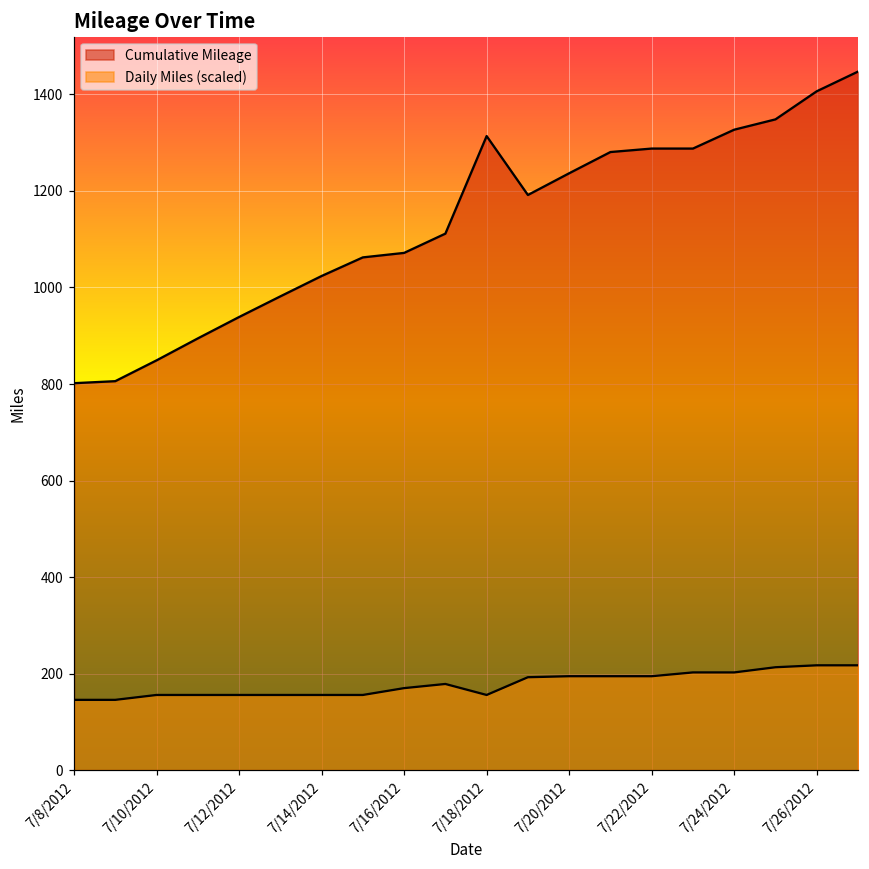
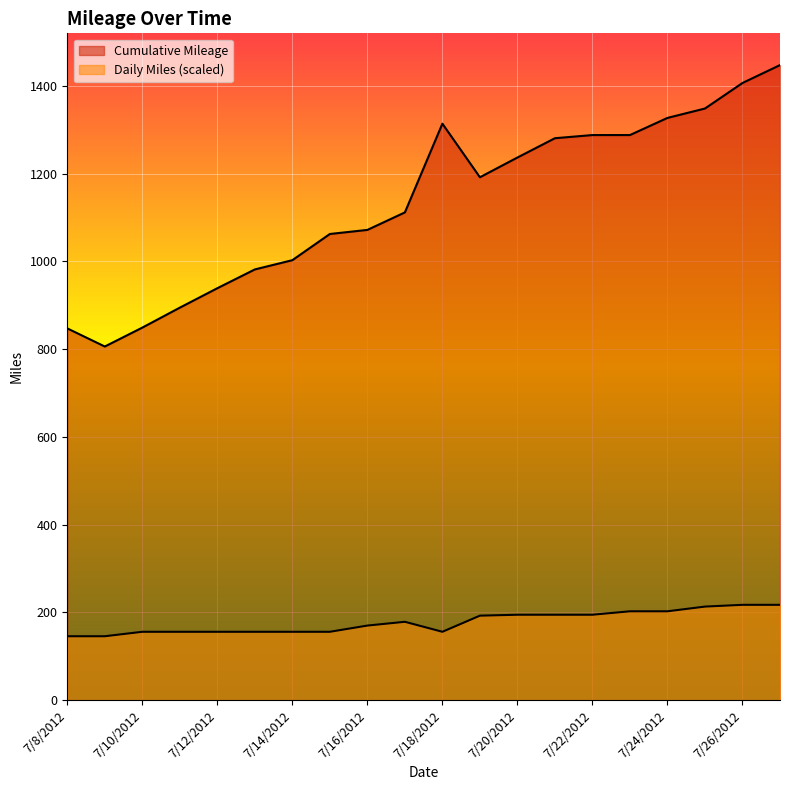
Cumulative Mileage, 7/8/2012: 800 -> 850
Cumulative Mileage, 7/14/2012: 1020 -> 1000
